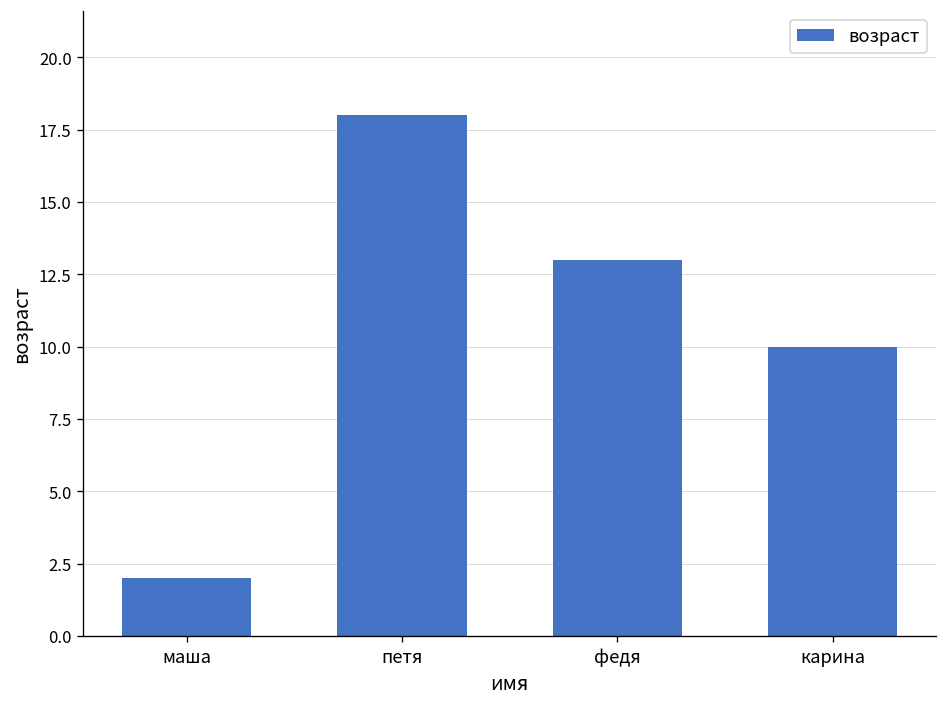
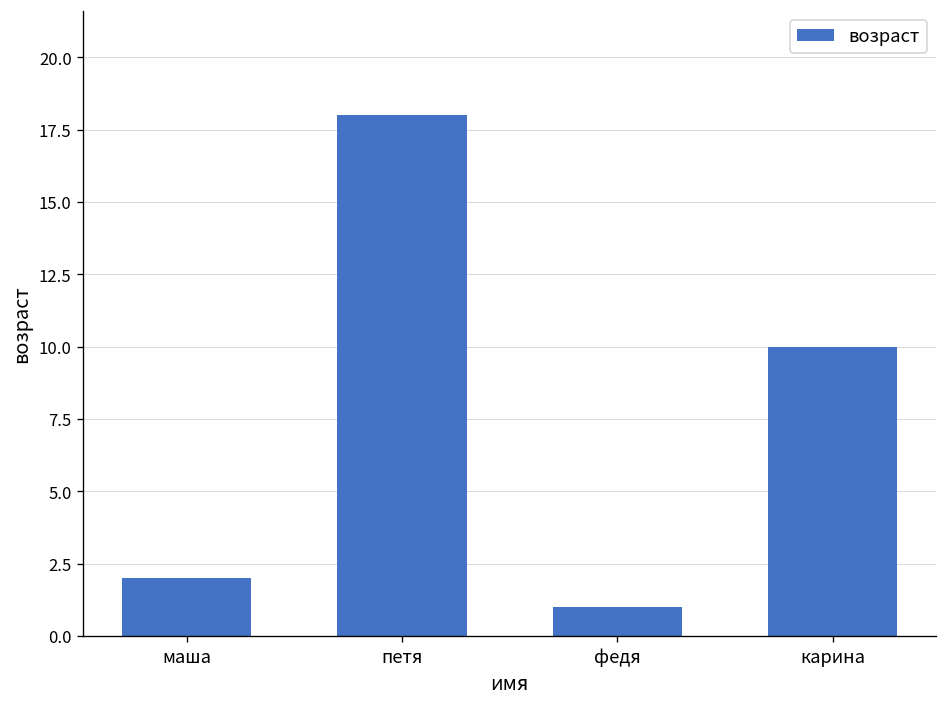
федя: 13 -> 1
